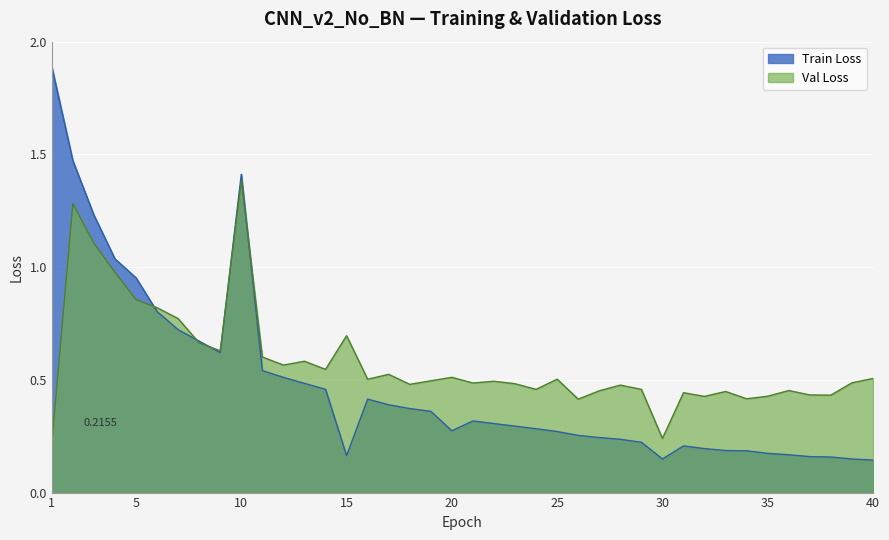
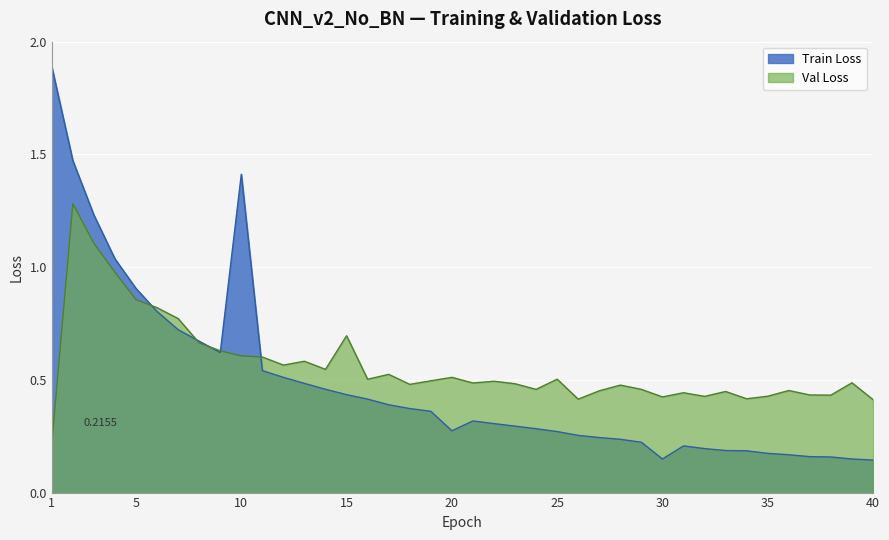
Train Loss, 5: 0.95 -> 0.91
Val Loss, 10: 1.38 -> 0.61
Train Loss, 15: 0.16 -> 0.43
Val Loss, 30: 0.24 -> 0.42
Val Loss, 40: 0.51 -> 0.41
